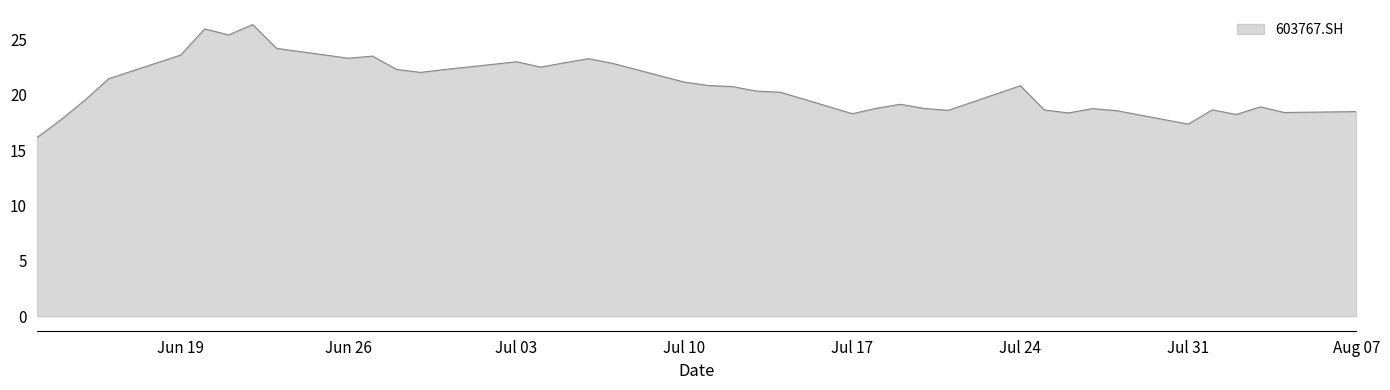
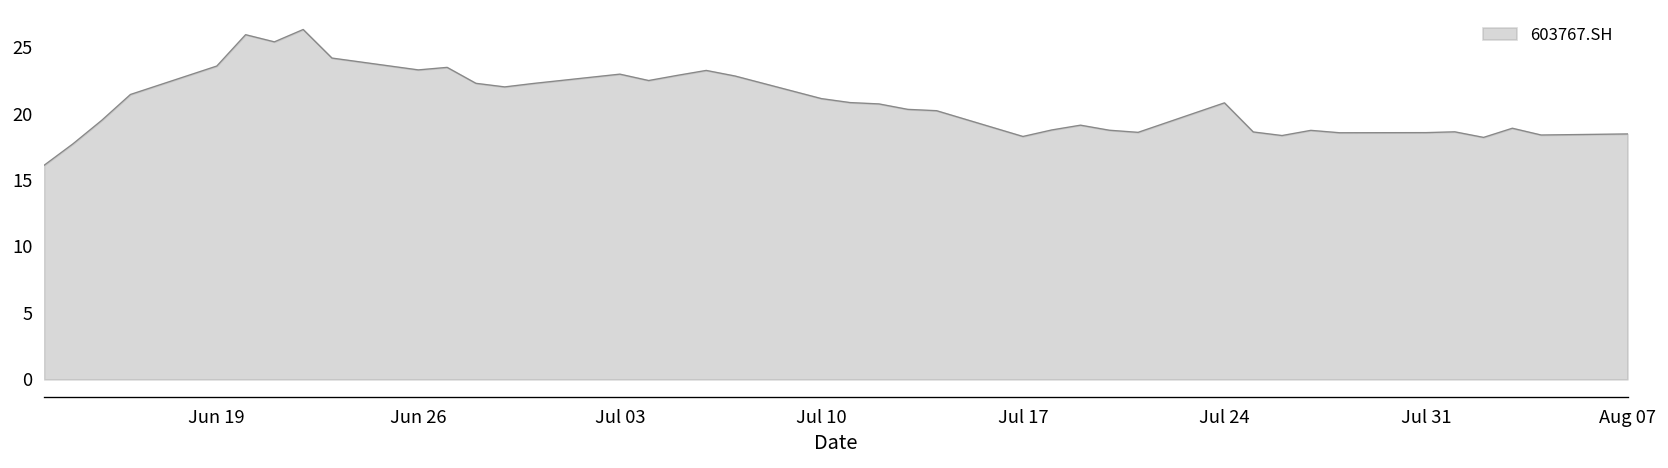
Jul 31: 17.3 -> 18.6
